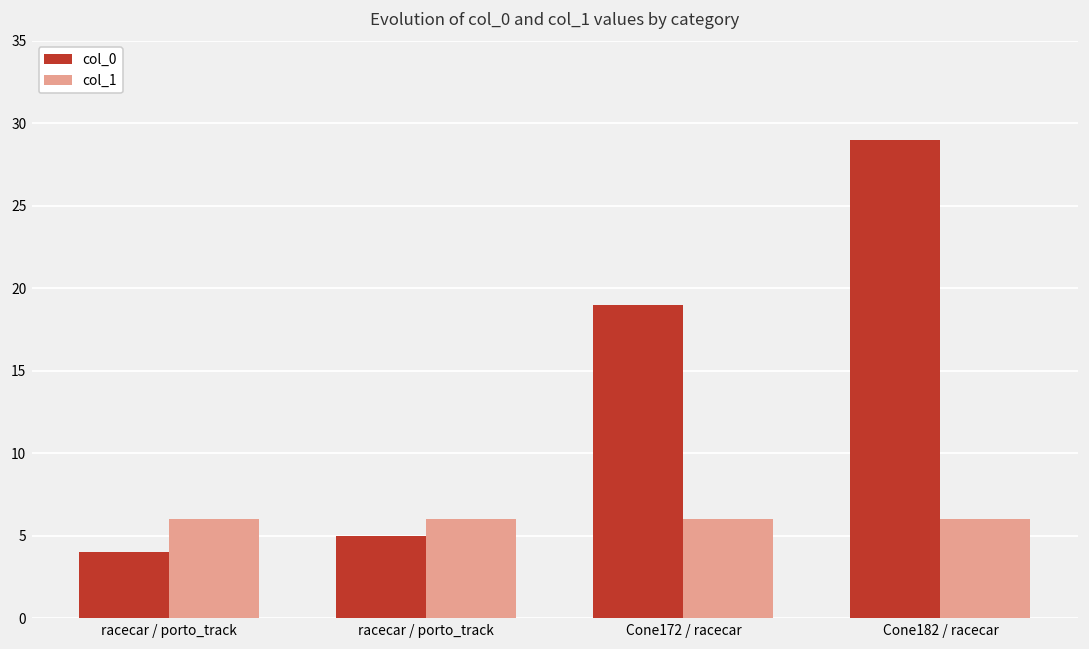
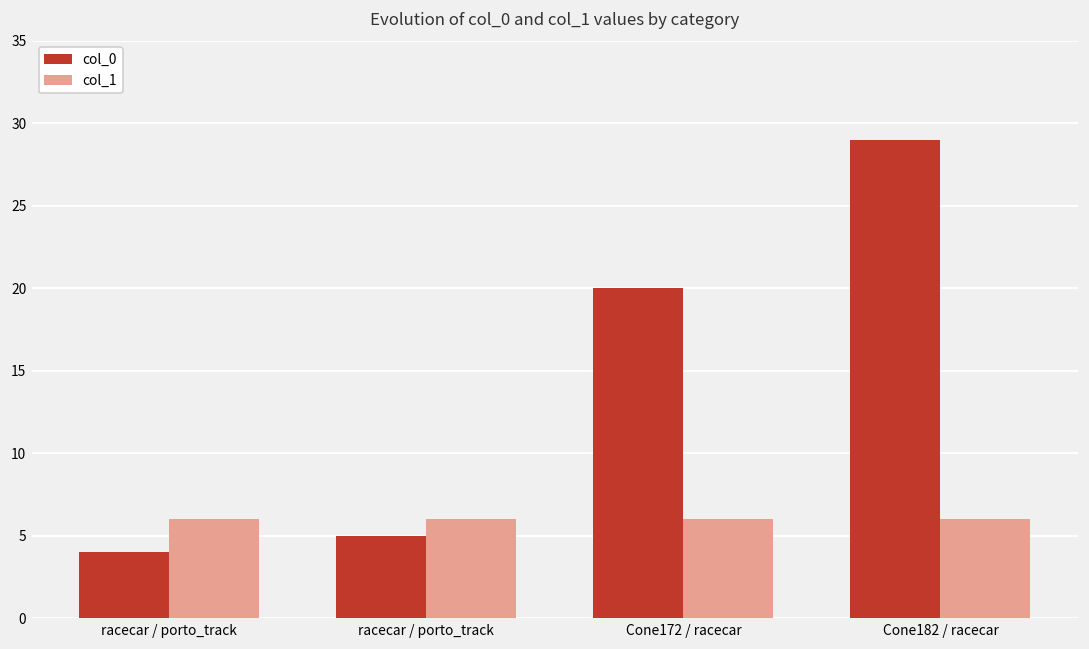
col_0, Cone172 / racecar: 19 -> 20
